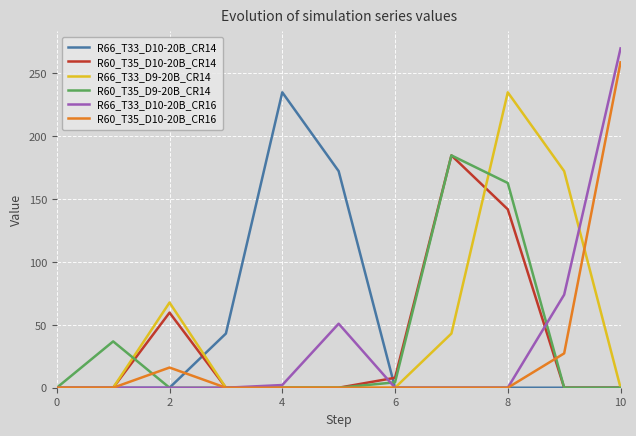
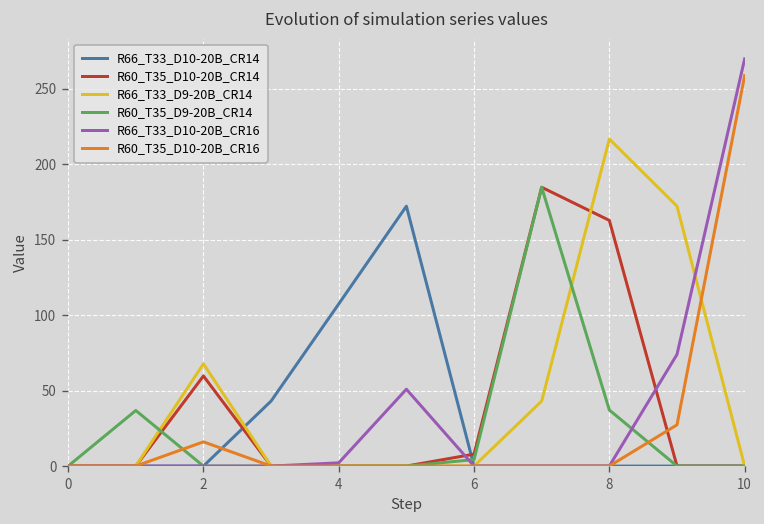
R66_T33_D10-20B_CR14, 4: 235 -> 107
R60_T35_D10-20B_CR14, 8: 142 -> 163
R66_T33_D9-20B_CR14, 8: 235 -> 217
R60_T35_D9-20B_CR14, 8: 163 -> 37
